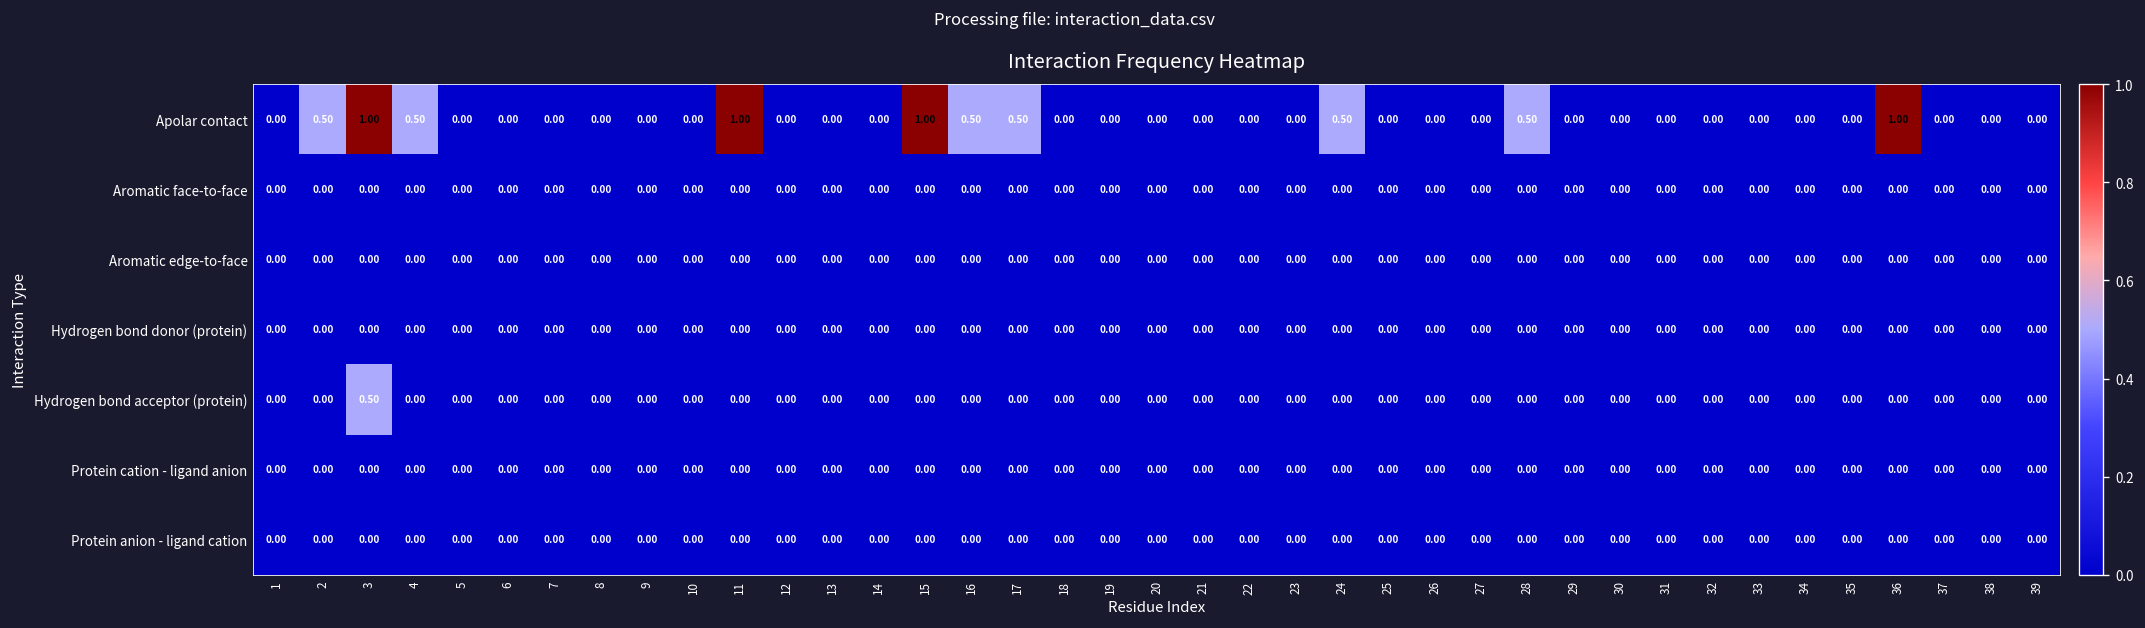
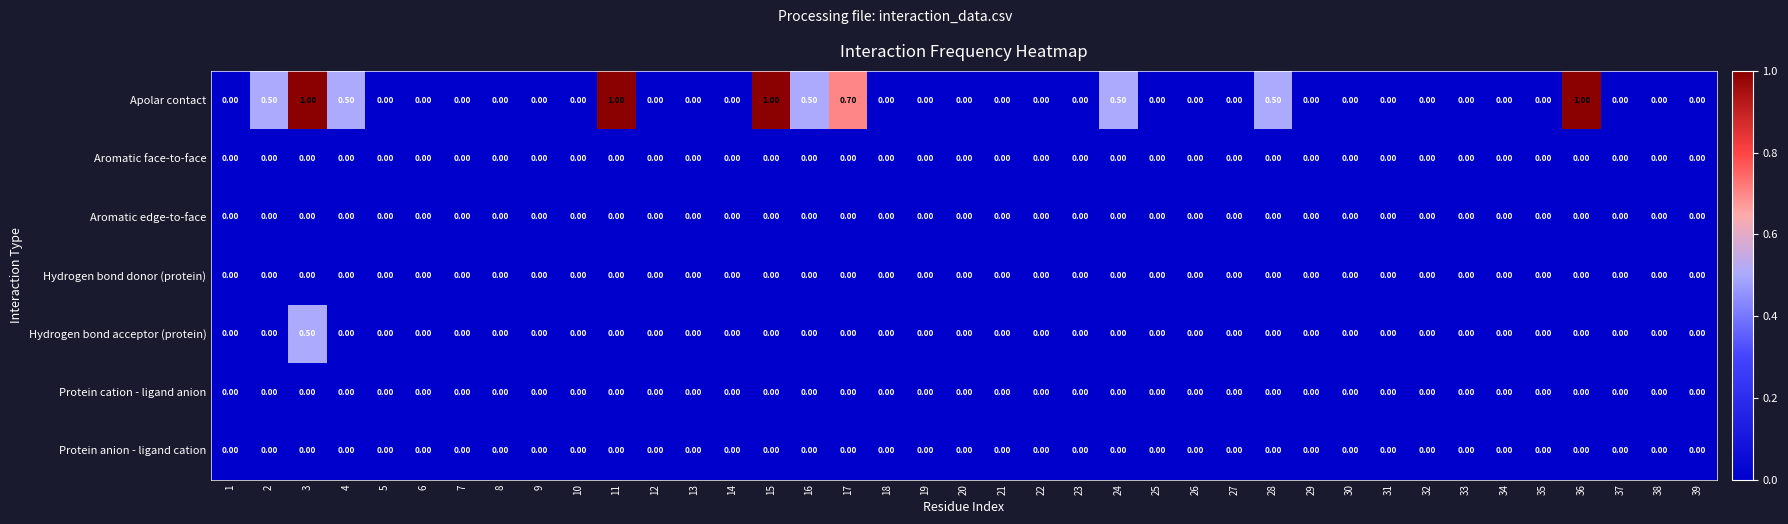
Apolar contact, 17: 0.50 -> 0.70
